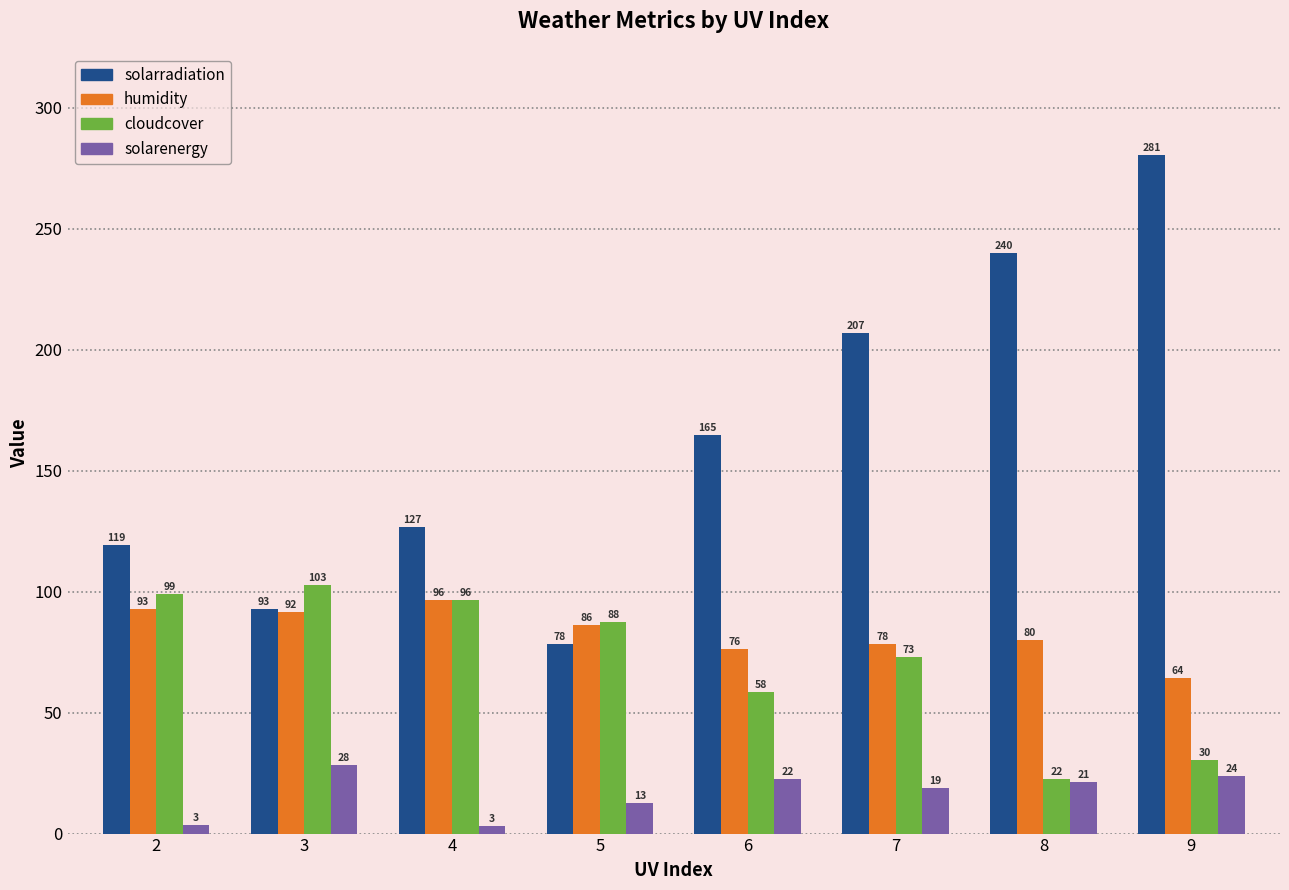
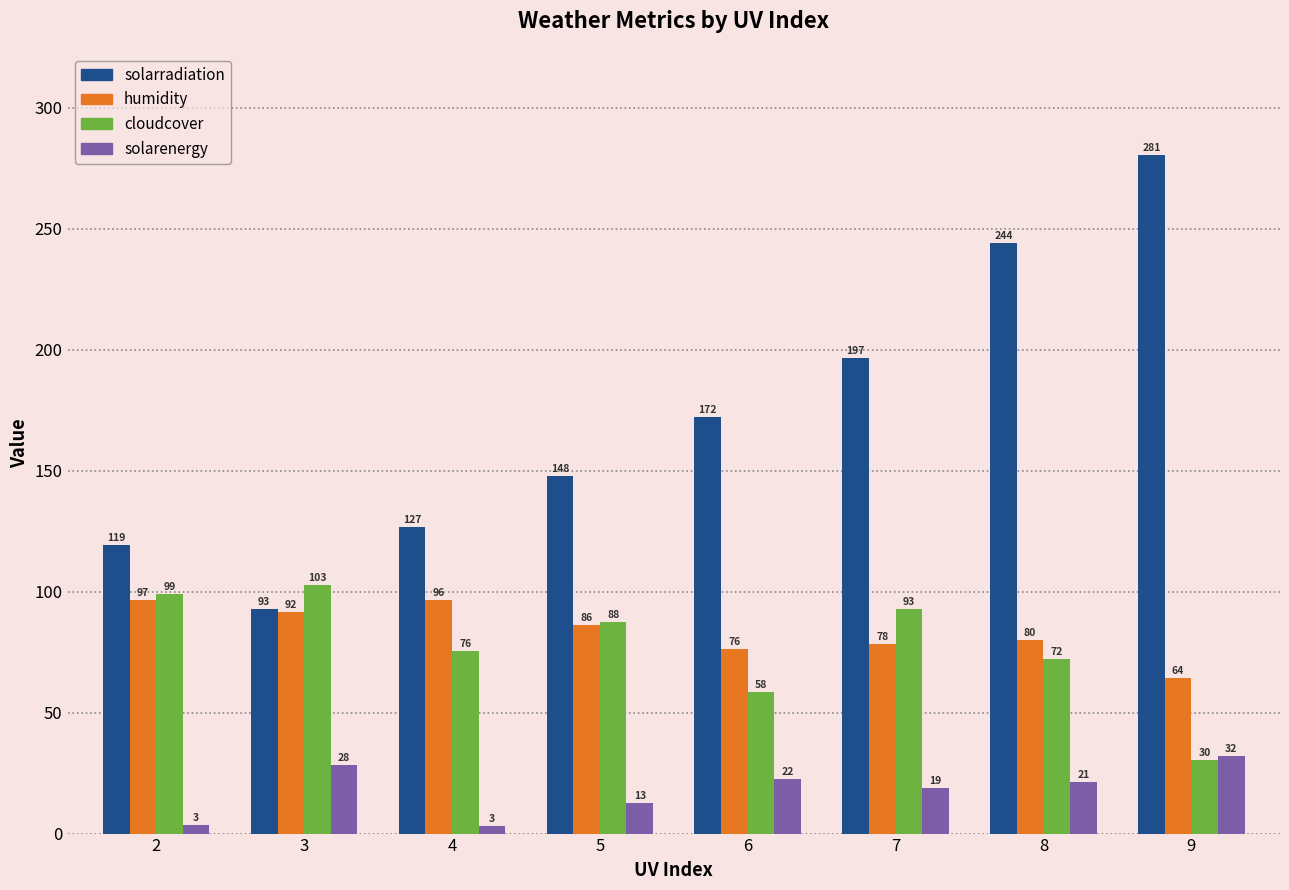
humidity, 2: 93 -> 97
cloudcover, 4: 96 -> 76
solarradiation, 5: 78 -> 148
solarradiation, 6: 165 -> 172
solarradiation, 7: 207 -> 197
cloudcover, 7: 73 -> 93
solarradiation, 8: 240 -> 244
cloudcover, 8: 22 -> 72
solarenergy, 9: 24 -> 32
